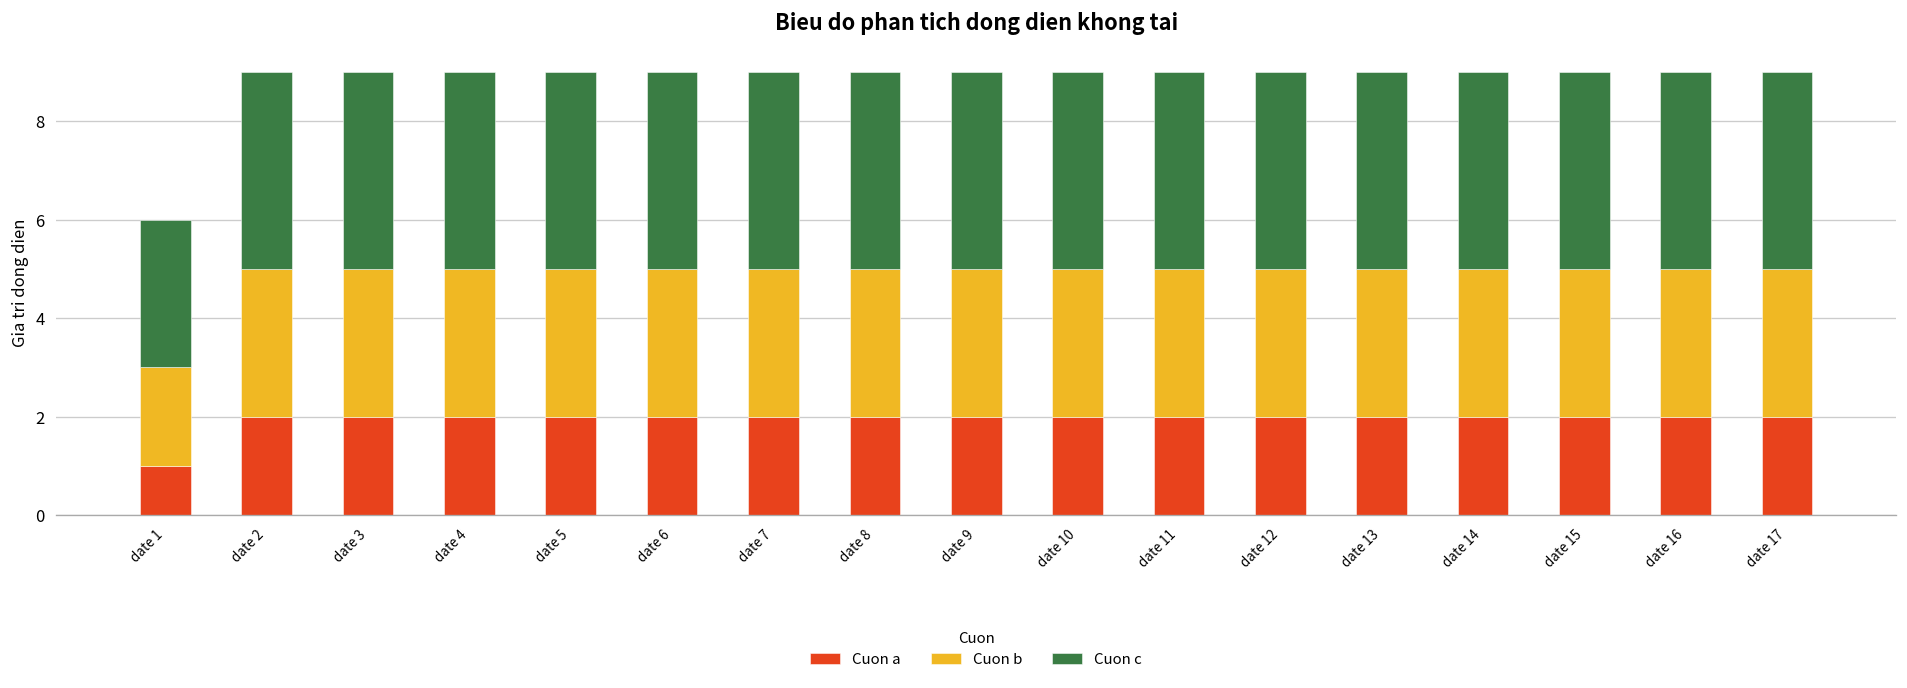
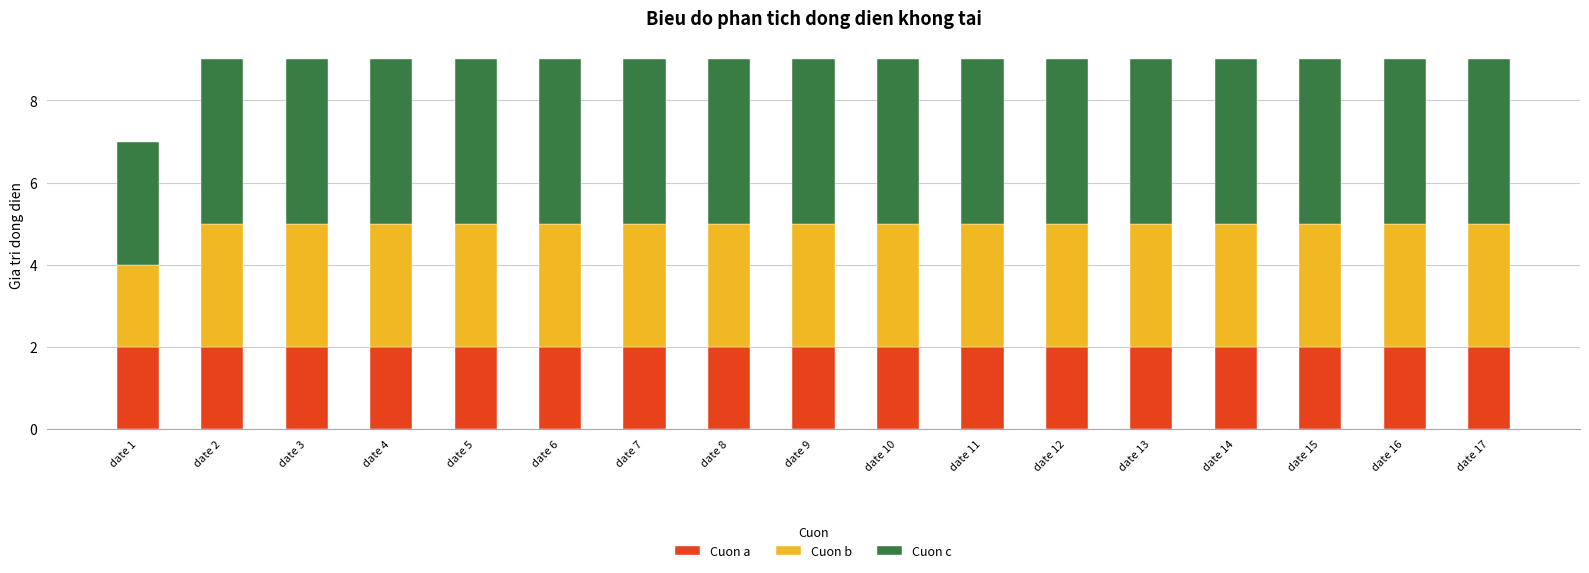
Cuon a, date 1: 1 -> 2
